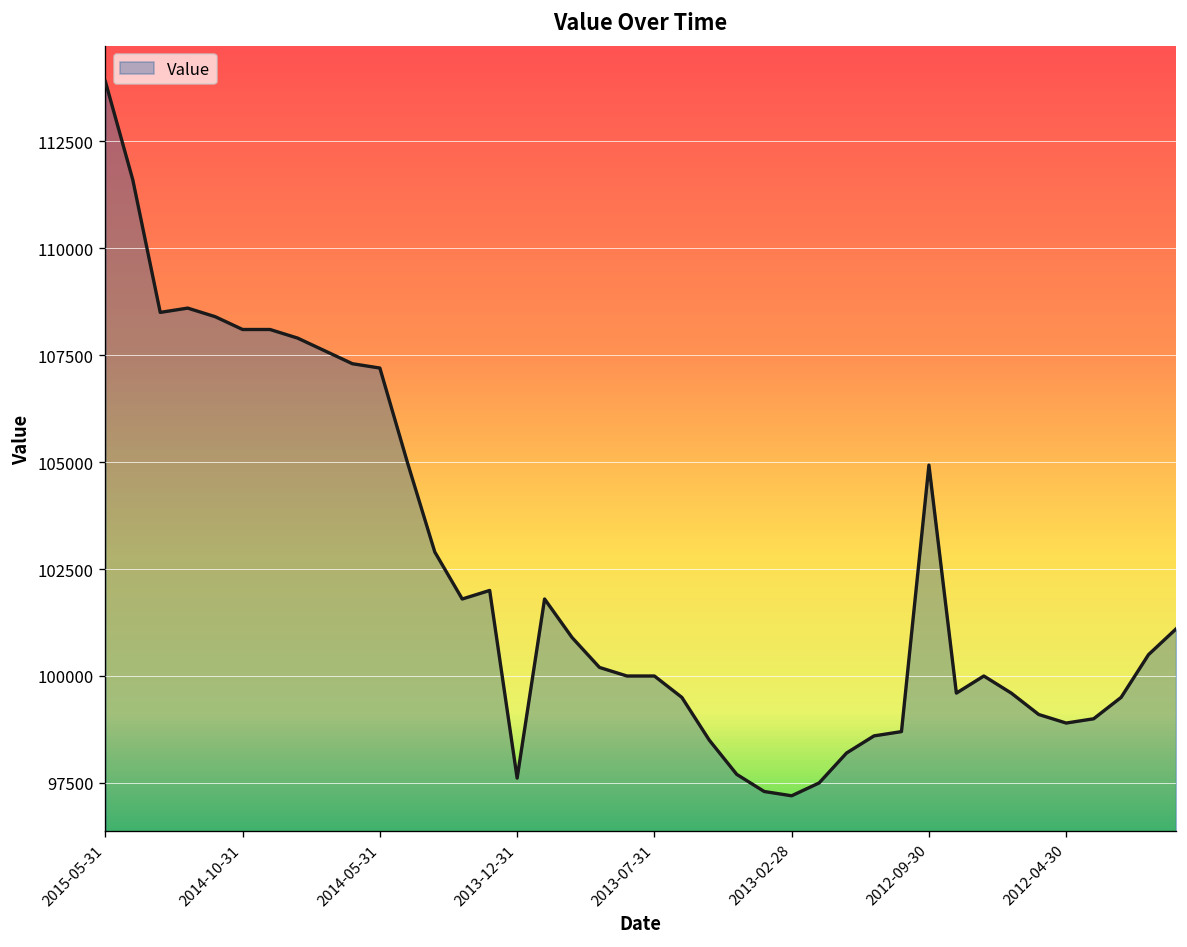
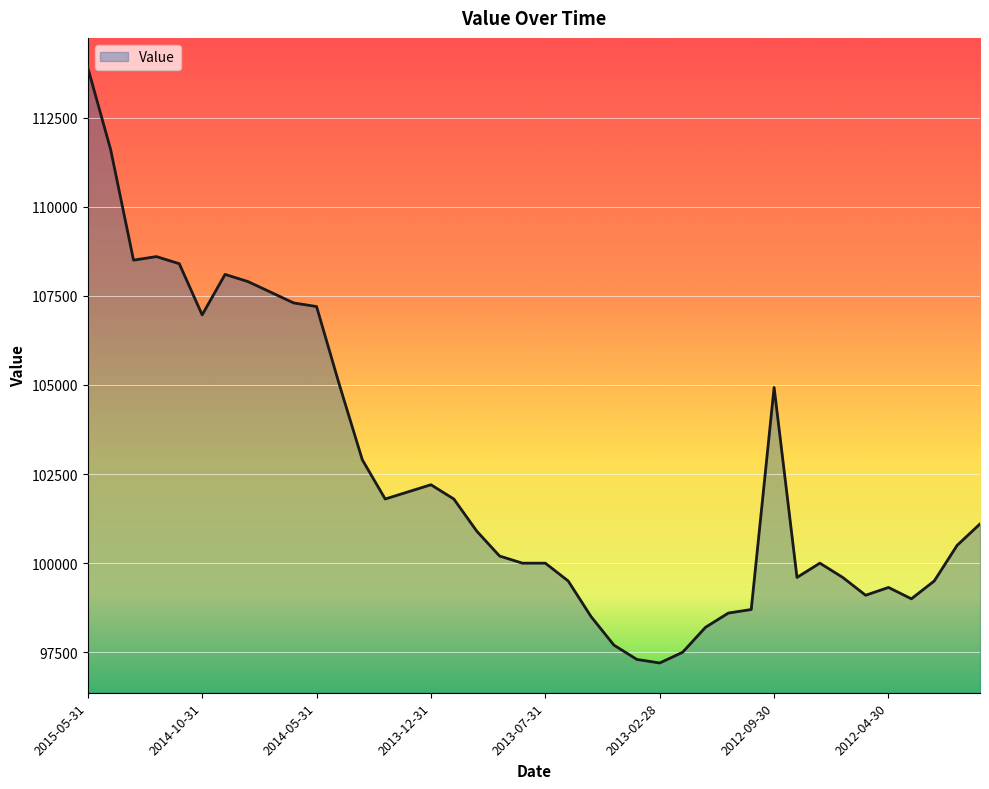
2014-10-31: 108100 -> 107000
2013-12-31: 97600 -> 102200
2012-04-30: 98900 -> 99300
